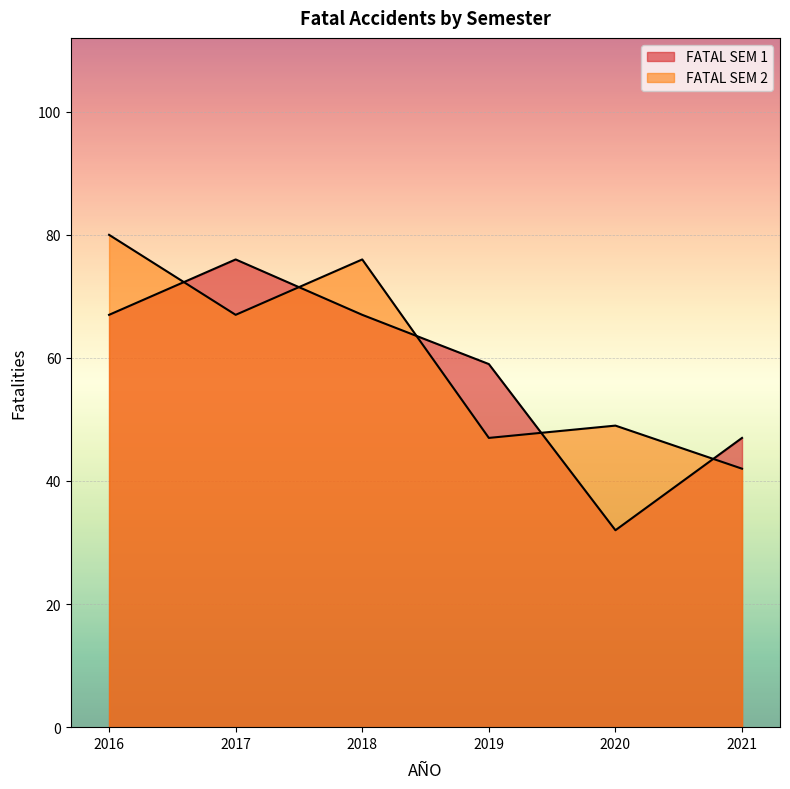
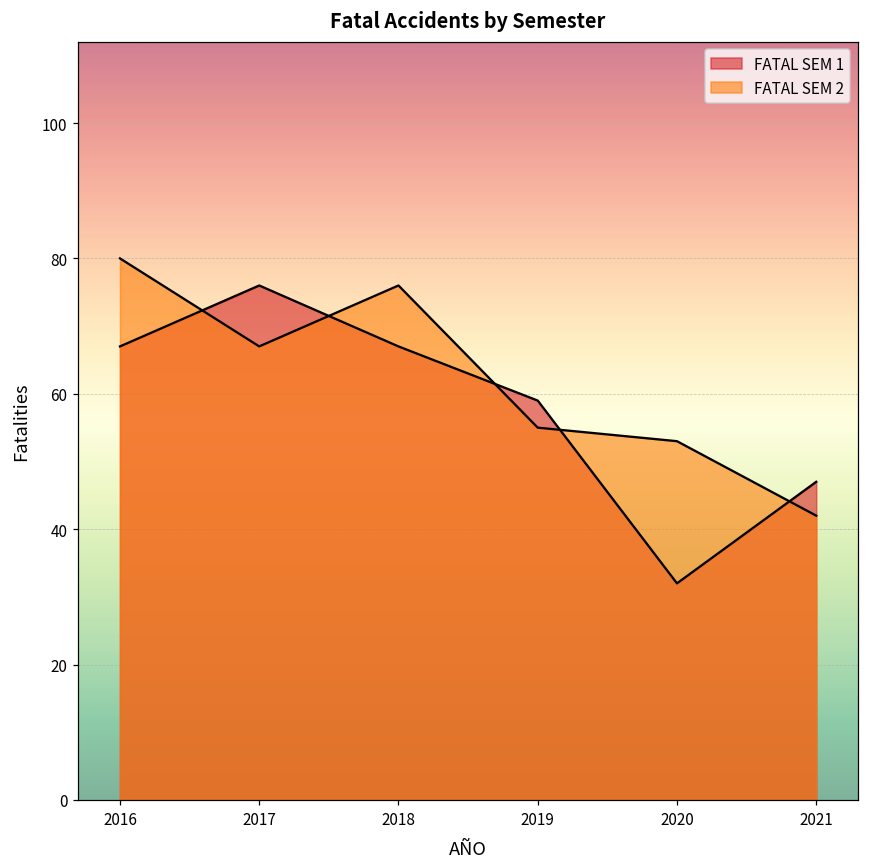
FATAL SEM 2, 2019: 47 -> 55
FATAL SEM 2, 2020: 49 -> 53
